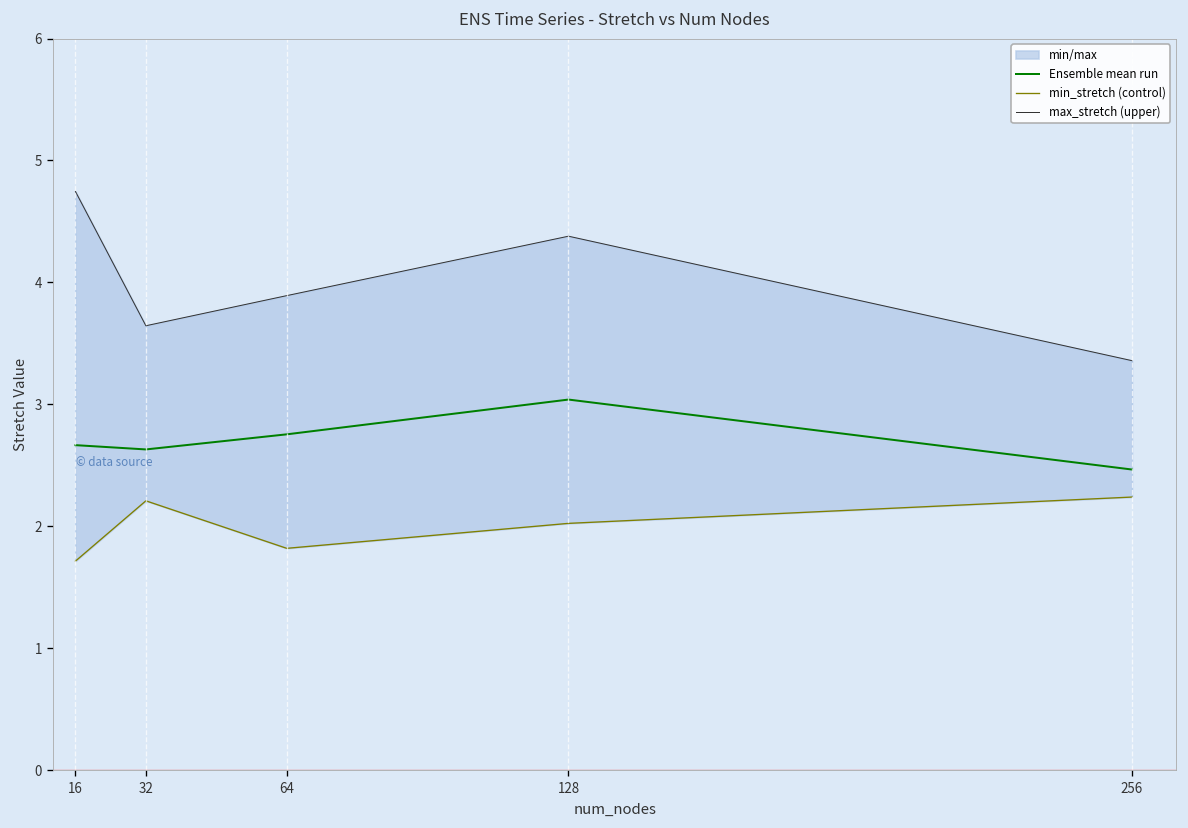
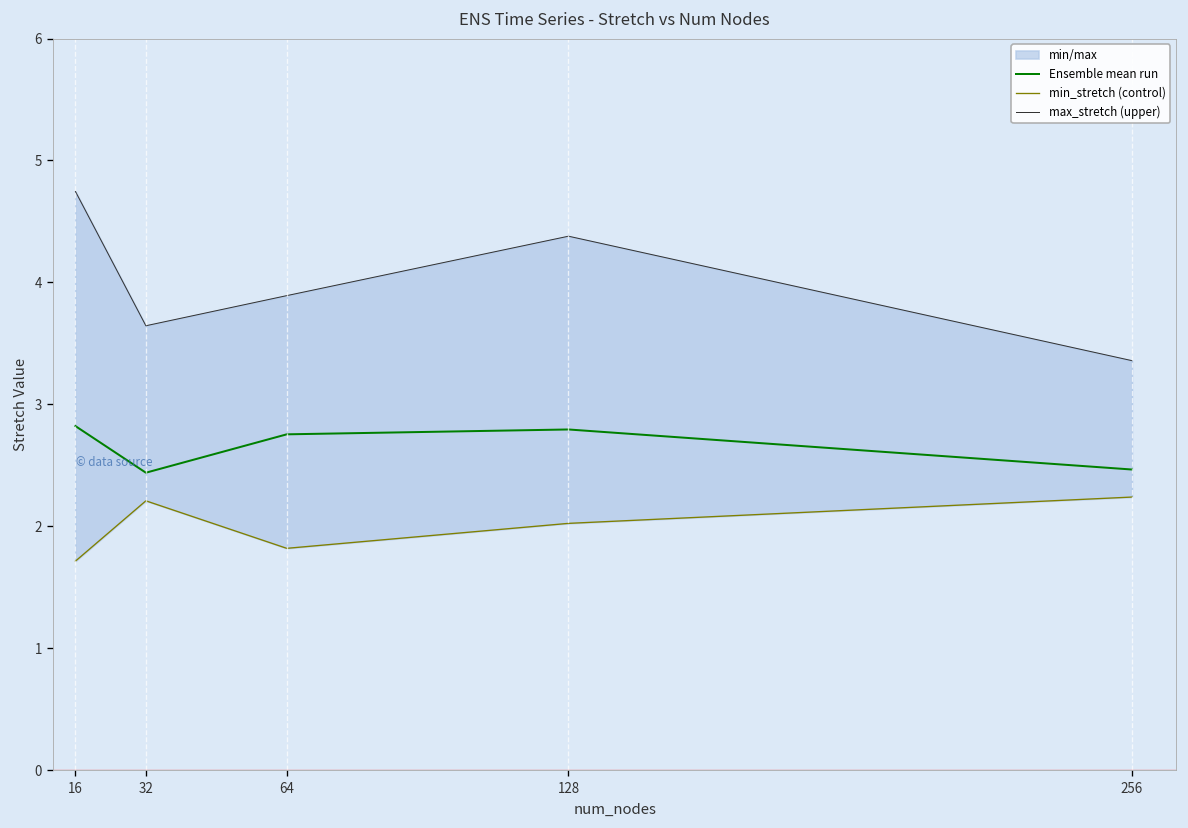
Ensemble mean run, 16: 2.67 -> 2.82
Ensemble mean run, 32: 2.63 -> 2.44
Ensemble mean run, 128: 3.04 -> 2.79
